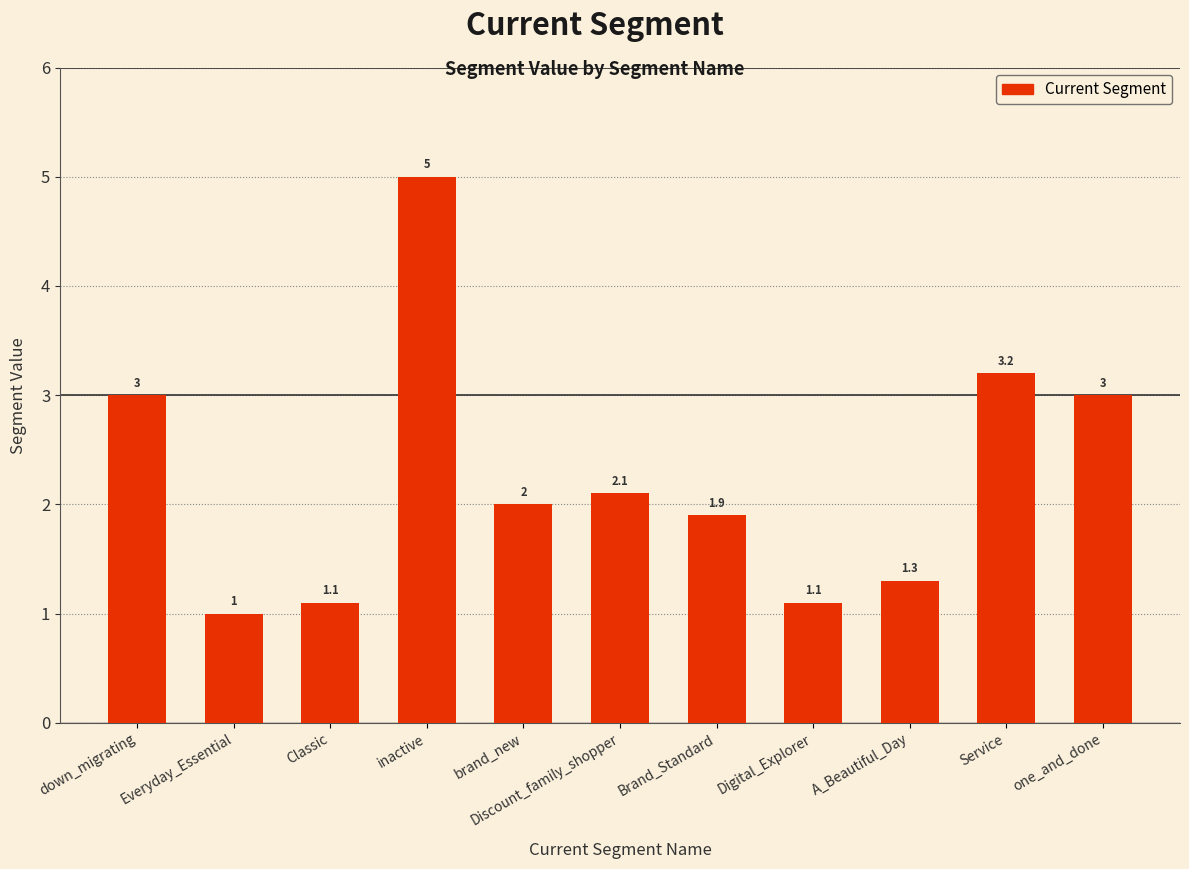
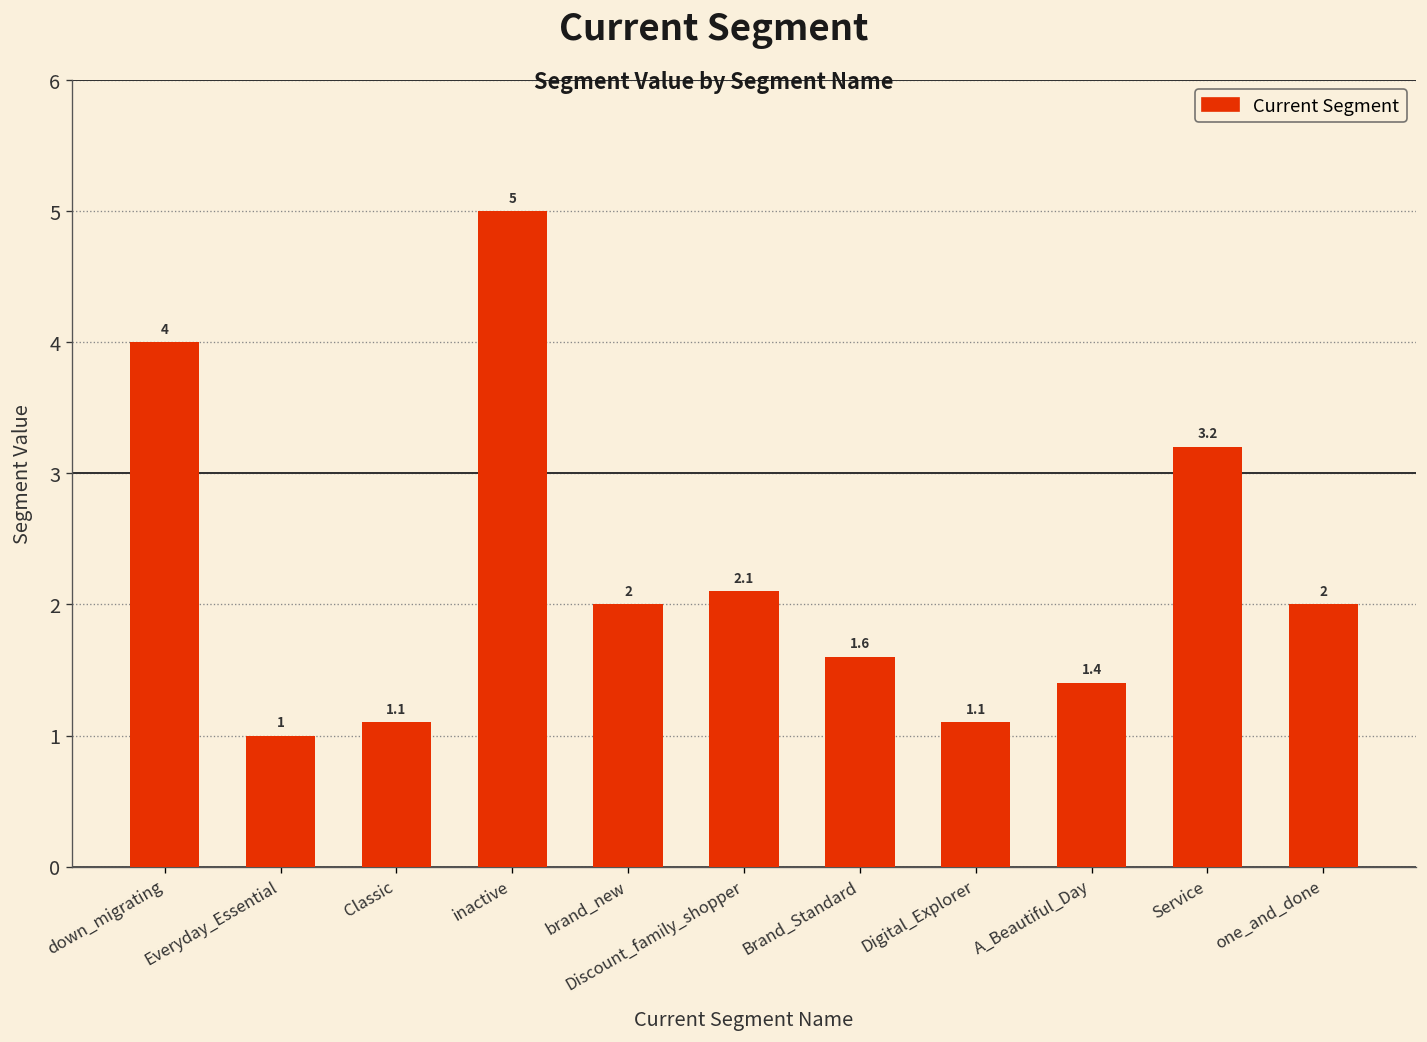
down_migrating: 3 -> 4
Brand_Standard: 1.9 -> 1.6
A_Beautiful_Day: 1.3 -> 1.4
one_and_done: 3 -> 2
